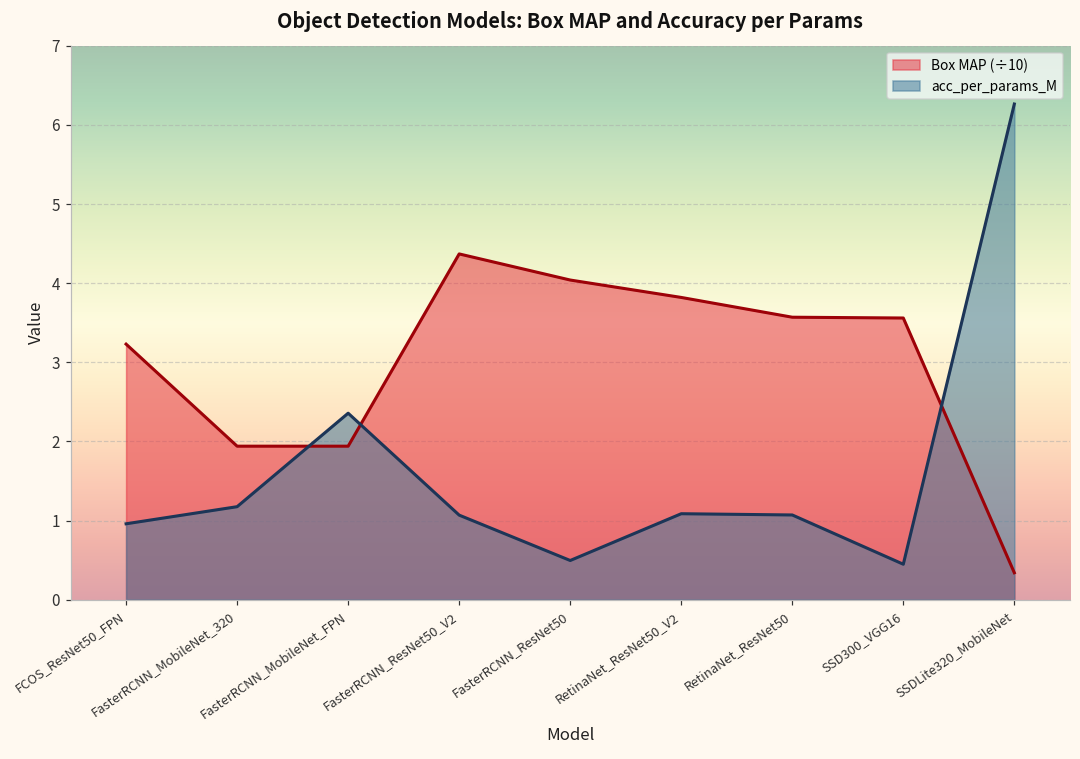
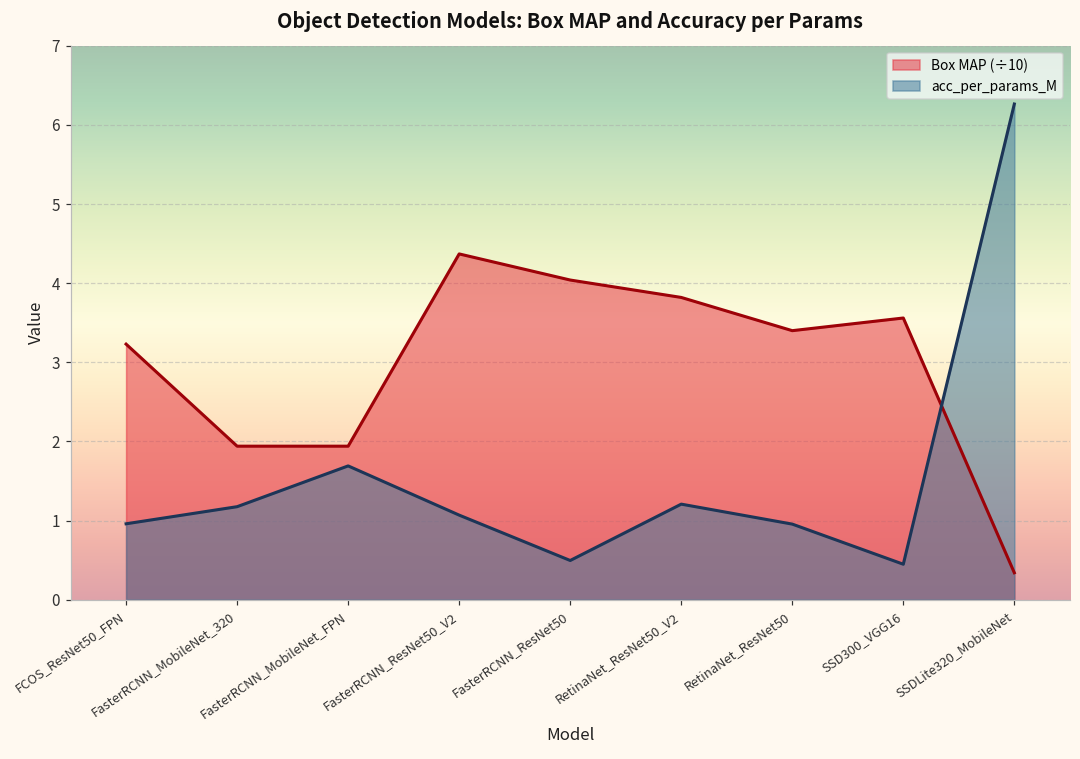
acc_per_params_M, FasterRCNN_MobileNet_FPN: 2.4 -> 1.7
acc_per_params_M, RetinaNet_ResNet50_V2: 1.1 -> 1.2
Box MAP (÷10), RetinaNet_ResNet50: 3.6 -> 3.4
acc_per_params_M, RetinaNet_ResNet50: 1.1 -> 1.0
